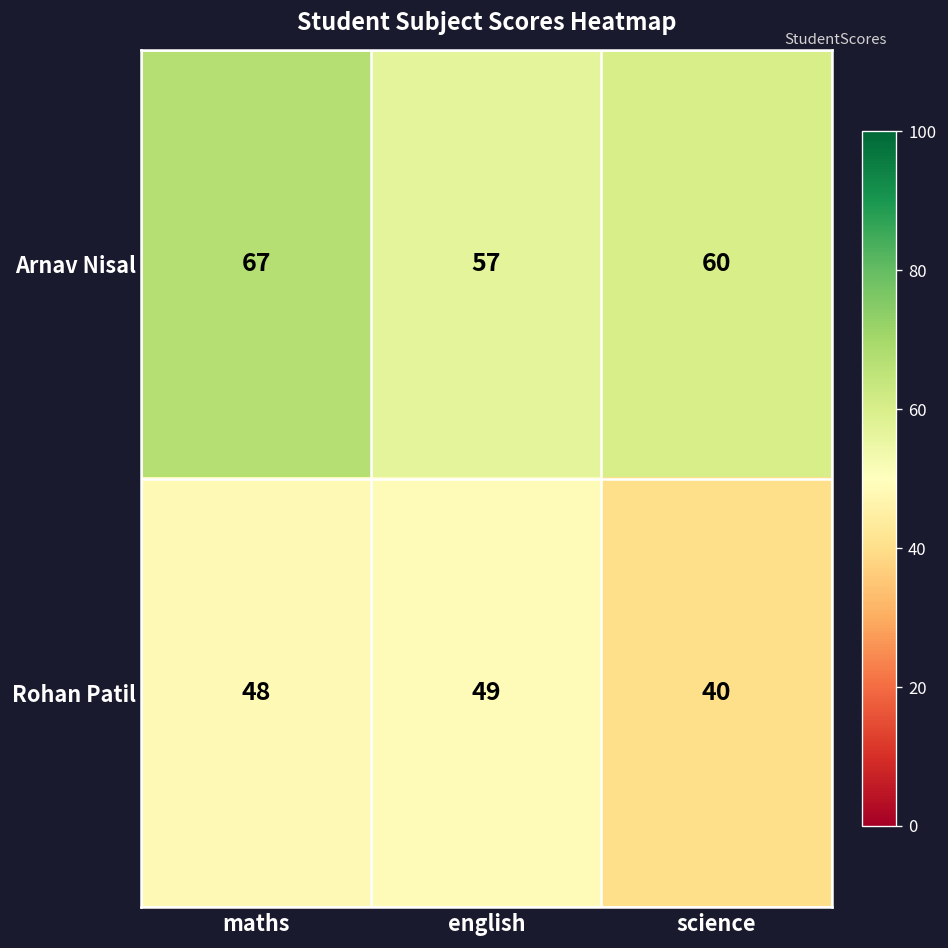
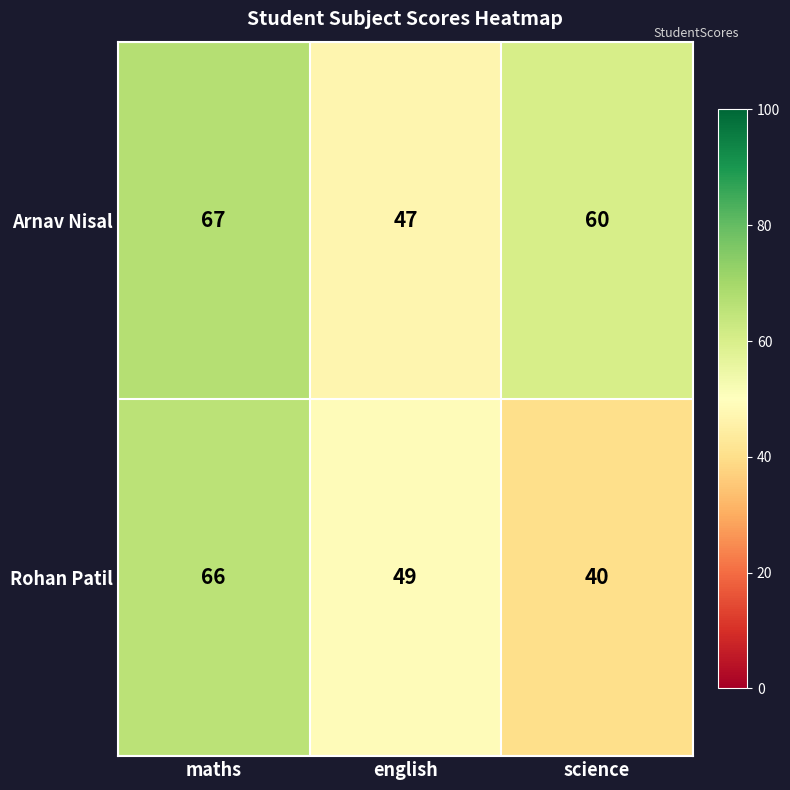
Arnav Nisal, english: 57 -> 47
Rohan Patil, maths: 48 -> 66
